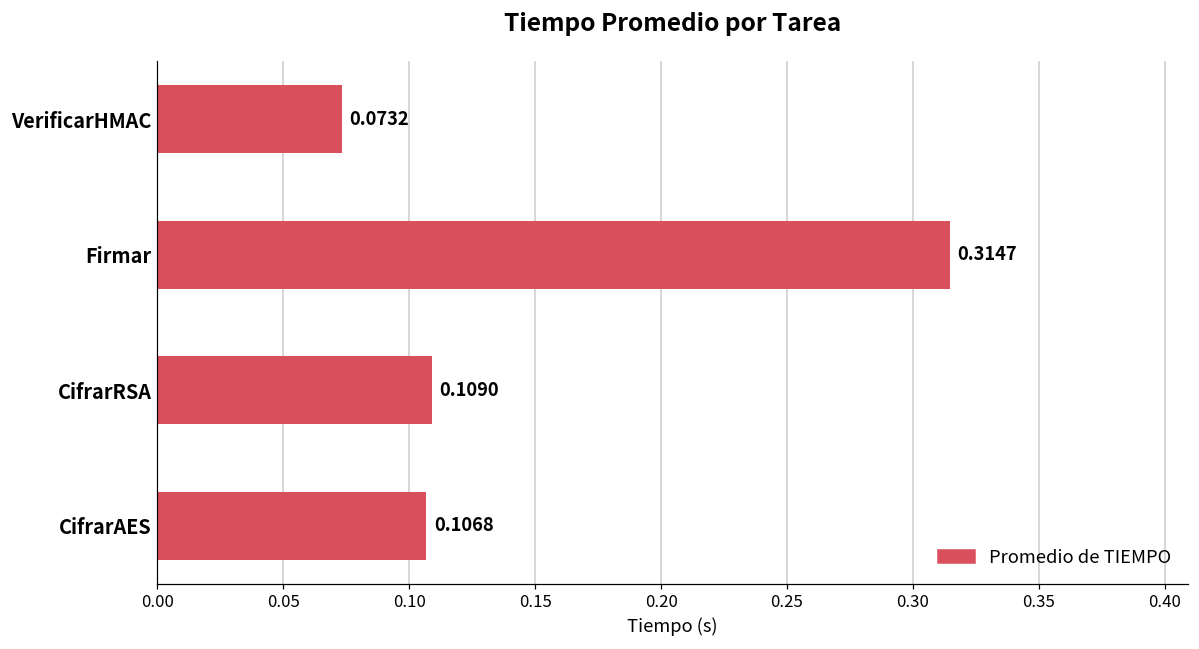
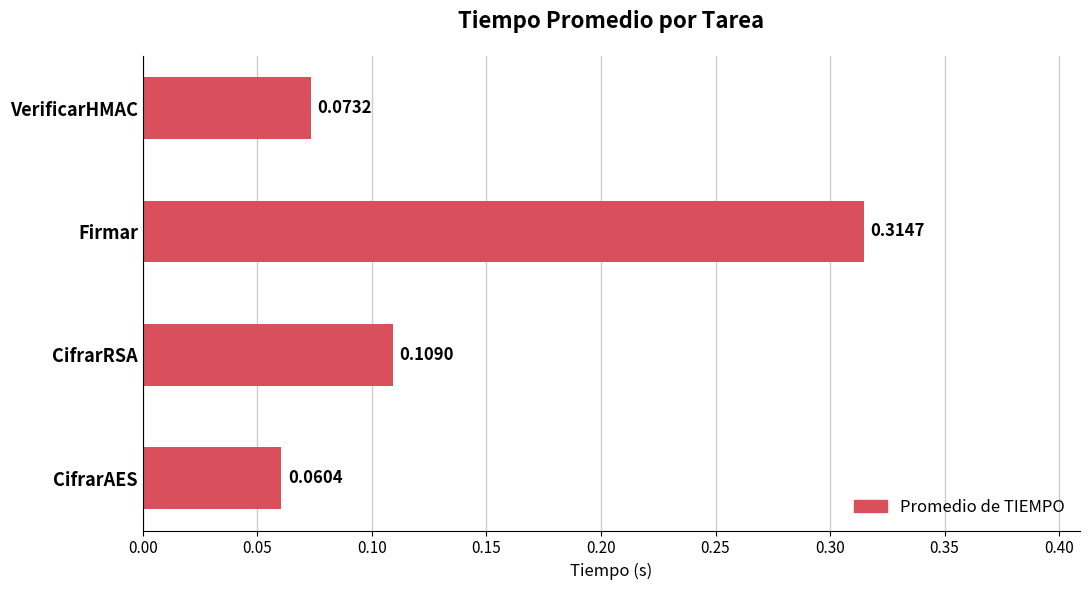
CifrarAES: 0.1068 -> 0.0604
